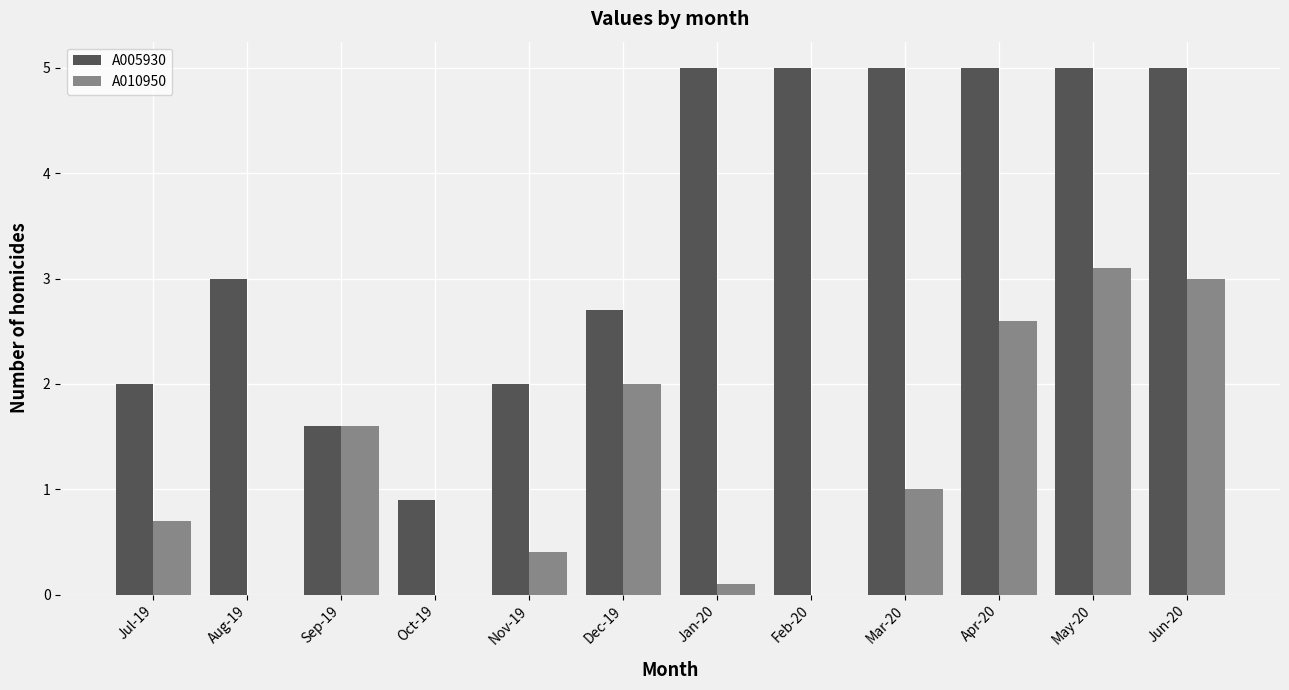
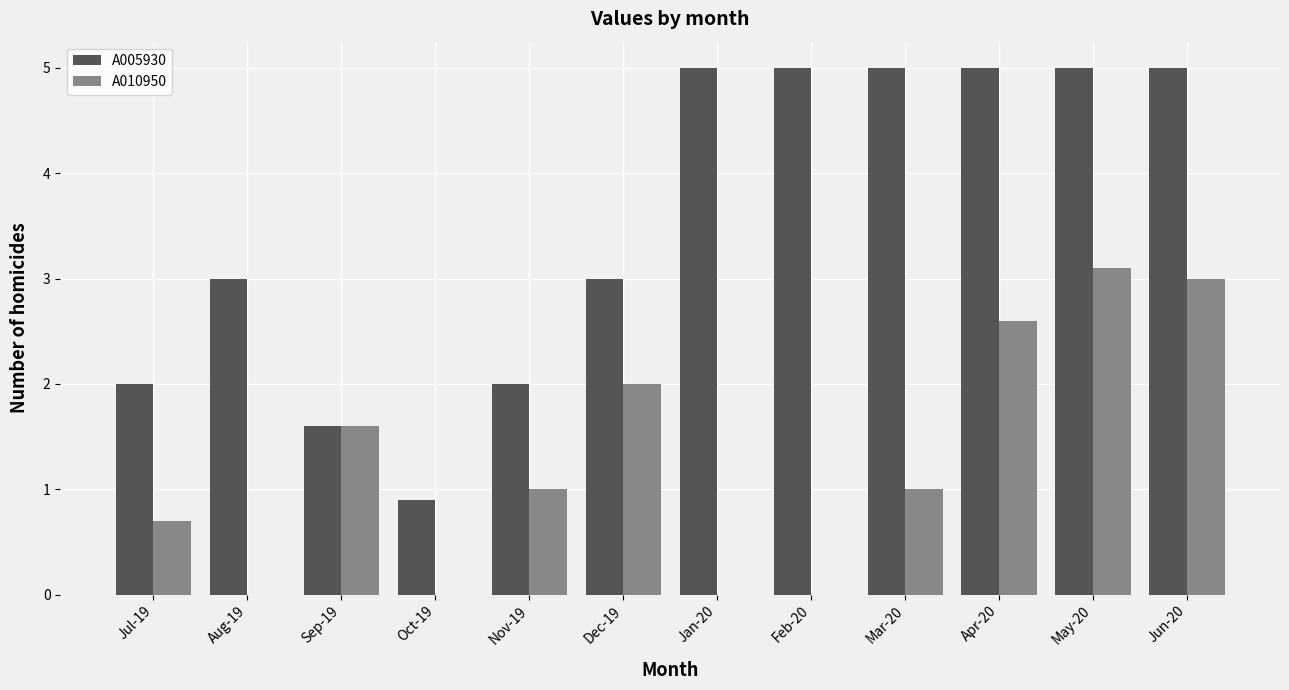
A010950, Nov-19: 0.4 -> 1.0
A005930, Dec-19: 2.7 -> 3.0
A010950, Jan-20: 0.1 -> 0.0
